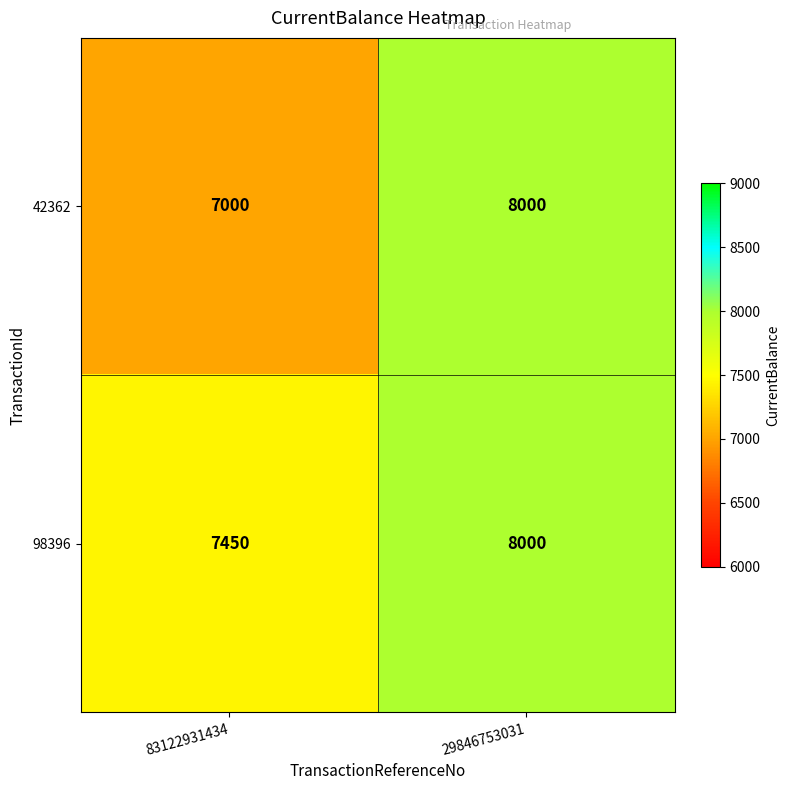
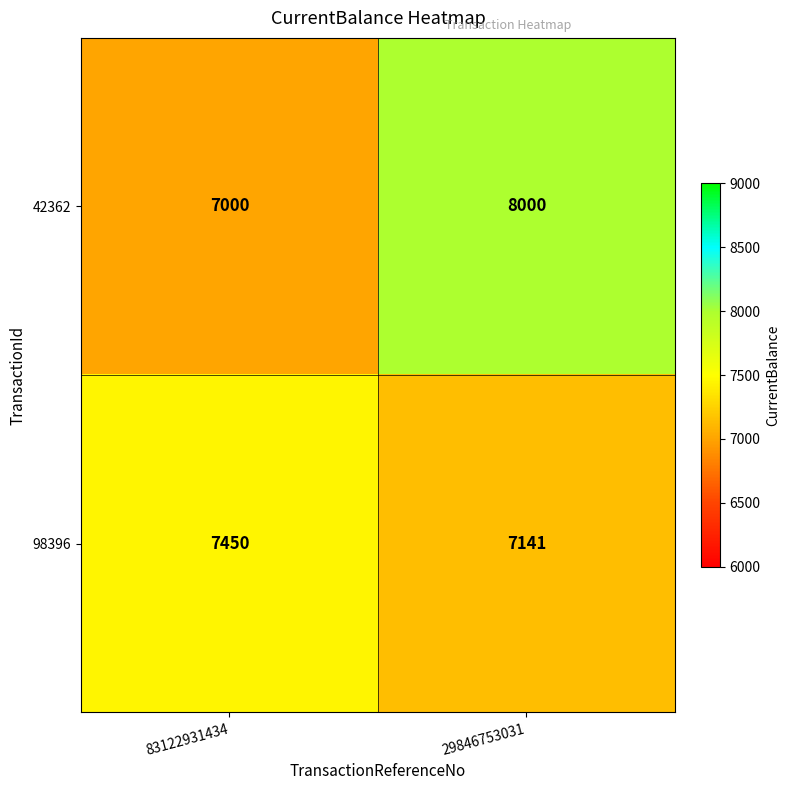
98396, 29846753031: 8000 -> 7141
